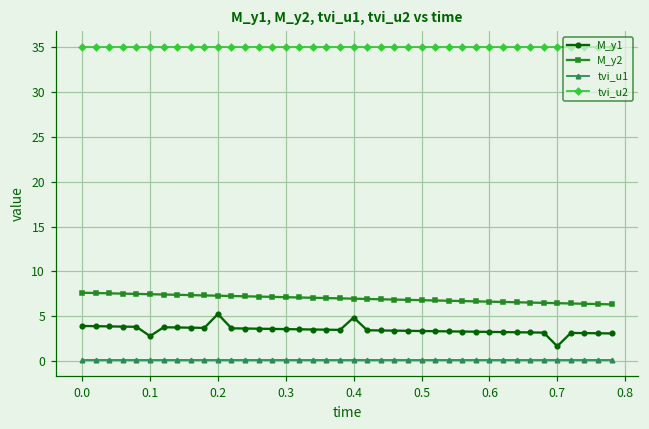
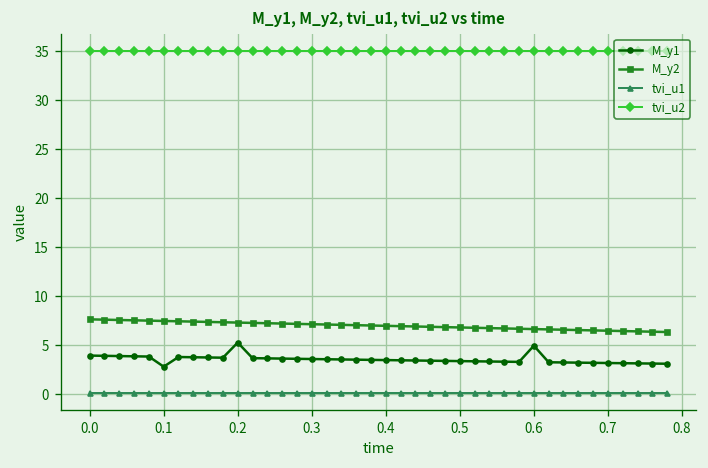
M_y1, 0.4: 5 -> 3
M_y1, 0.6: 3 -> 5
M_y1, 0.7: 2 -> 3
